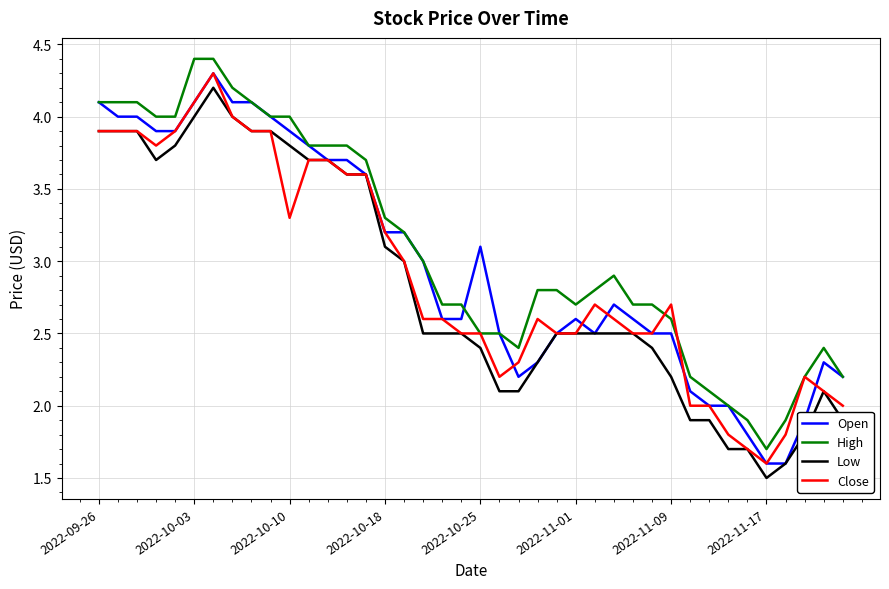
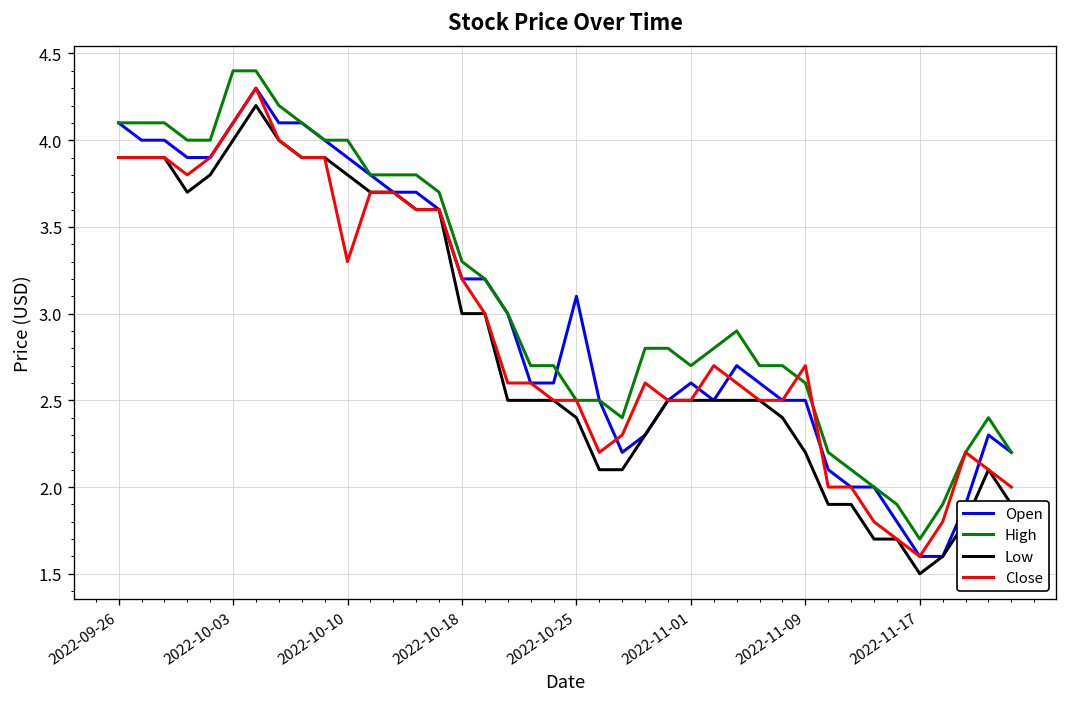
Low, 2022-10-18: 3.1 -> 3.0
